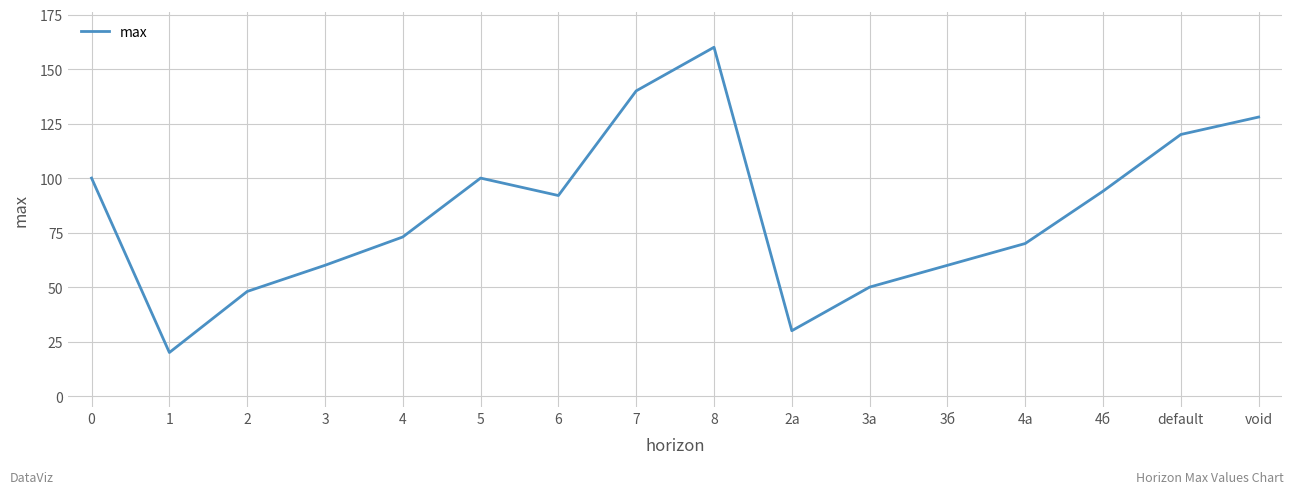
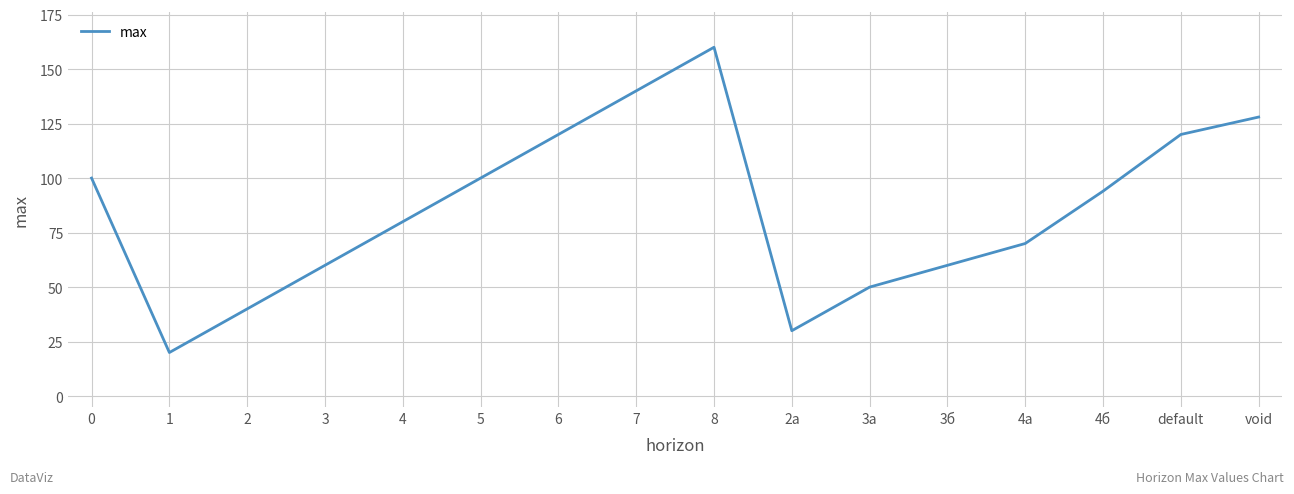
2: 48 -> 40
4: 73 -> 80
6: 92 -> 120
